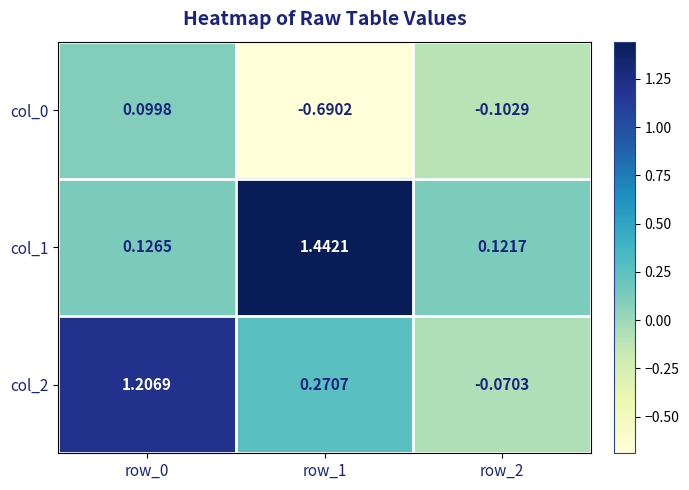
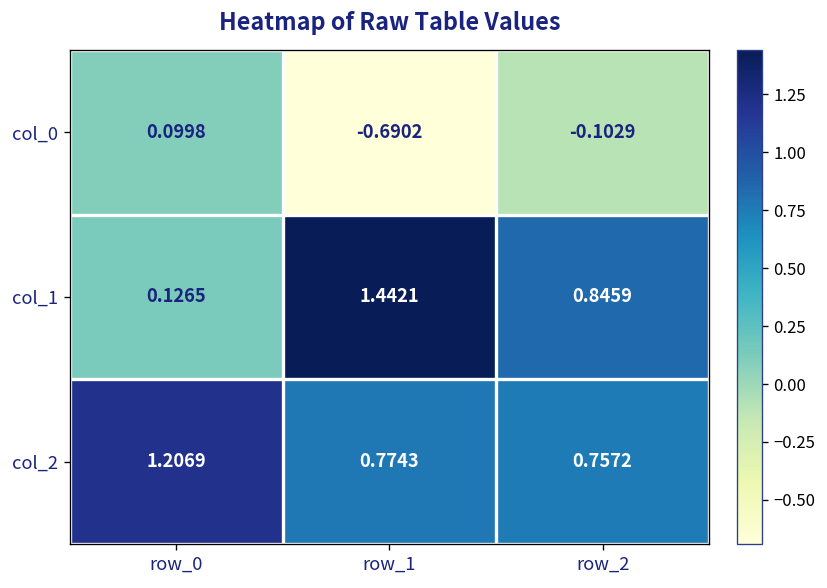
col_1, row_2: 0.1217 -> 0.8459
col_2, row_1: 0.2707 -> 0.7743
col_2, row_2: -0.0703 -> 0.7572
